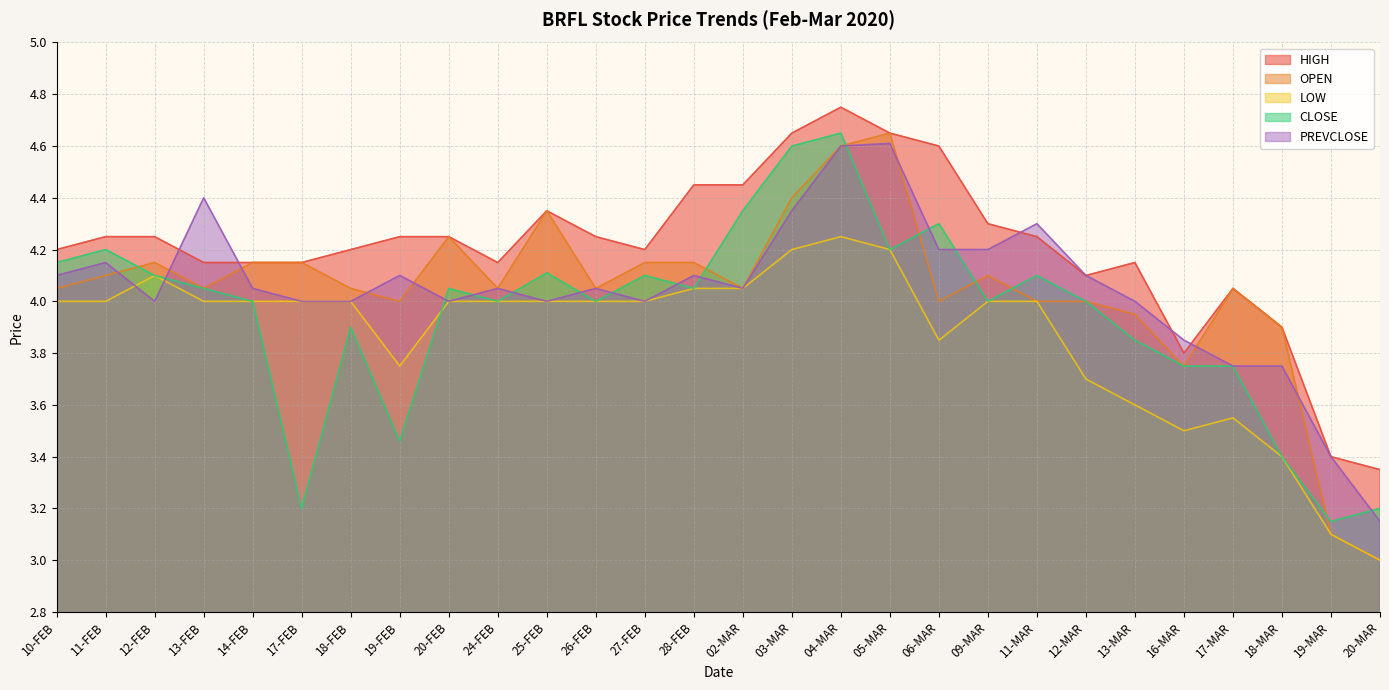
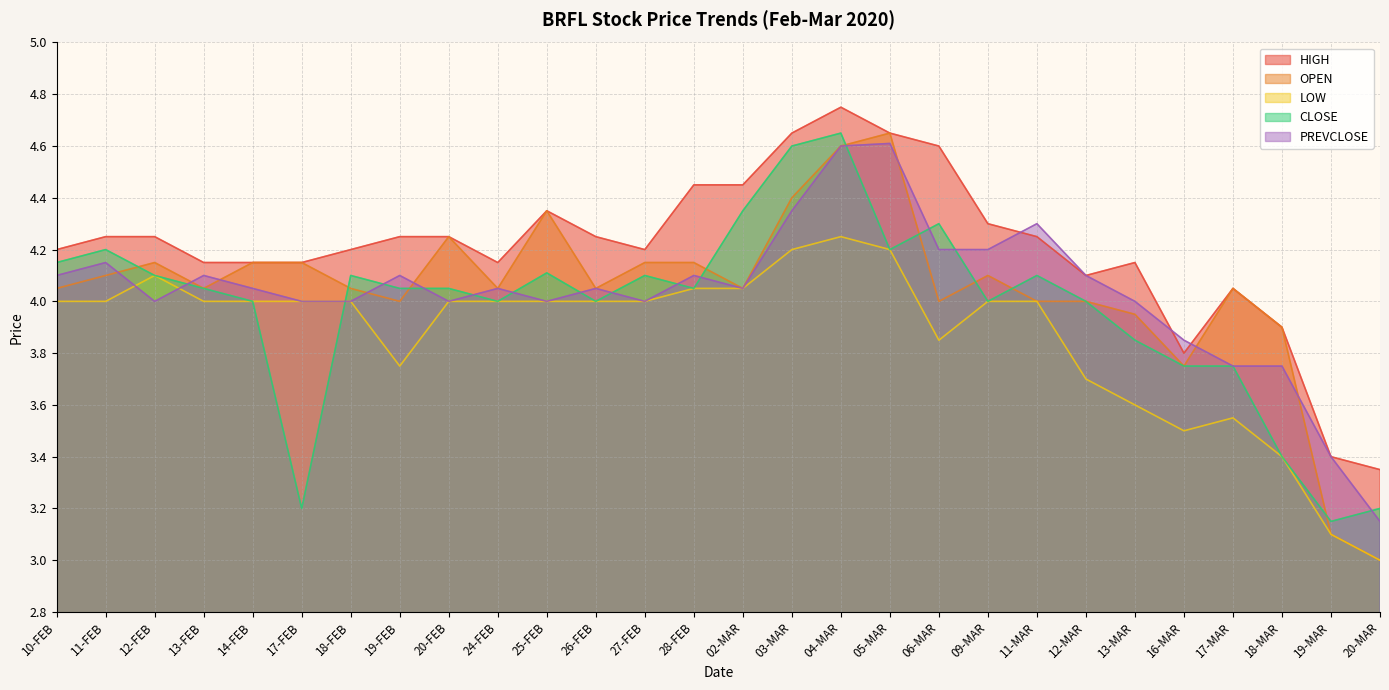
PREVCLOSE, 13-FEB: 4.4 -> 4.1
CLOSE, 18-FEB: 3.9 -> 4.1
CLOSE, 19-FEB: 3.46 -> 4.05
